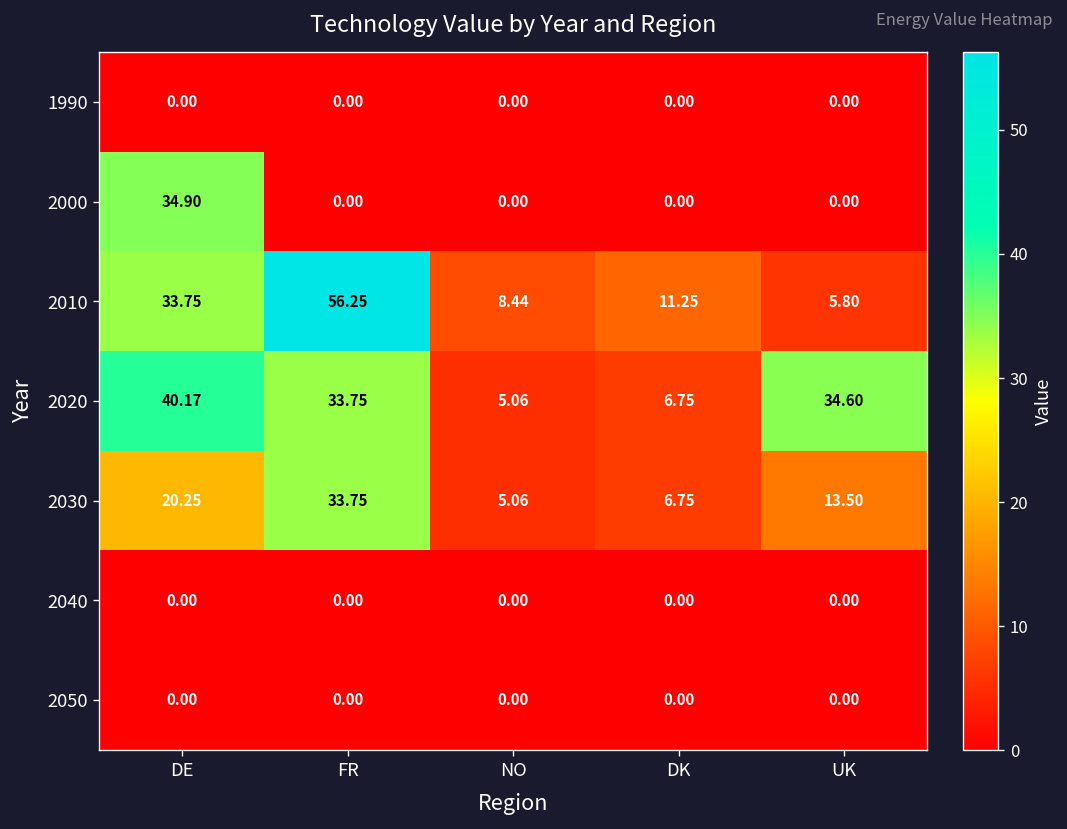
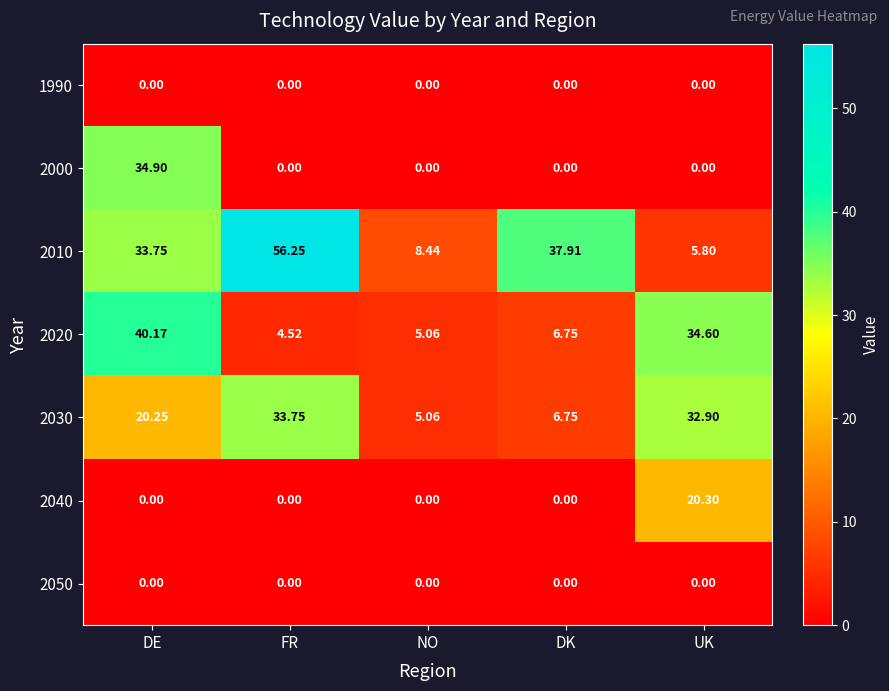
2010, DK: 11.25 -> 37.91
2020, FR: 33.75 -> 4.52
2030, UK: 13.50 -> 32.90
2040, UK: 0.00 -> 20.30
